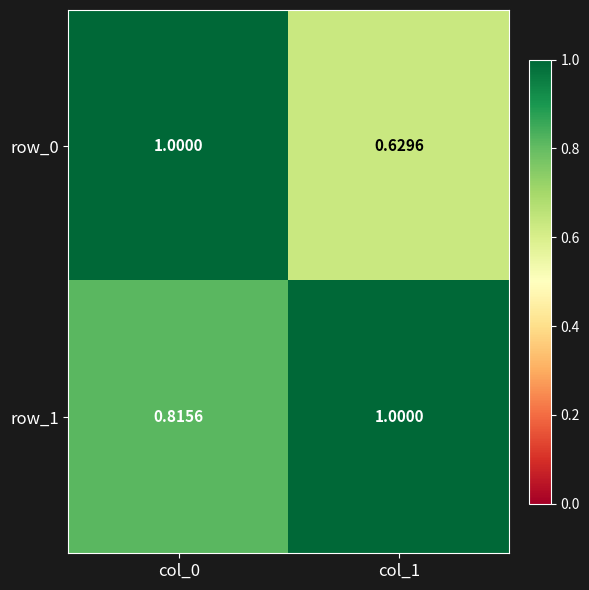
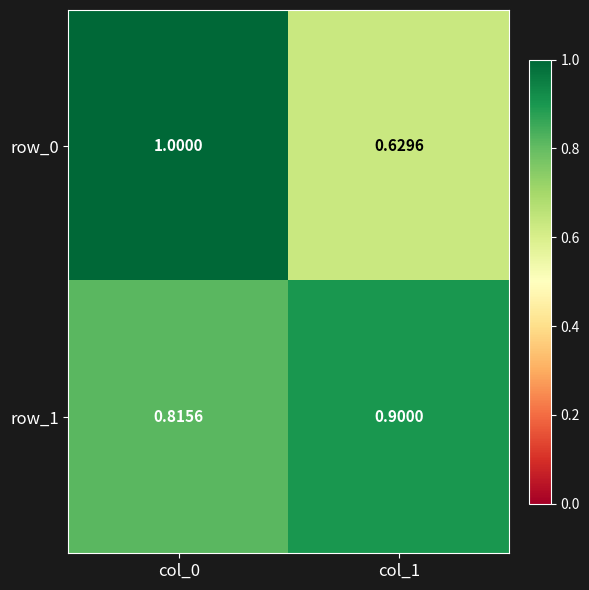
row_1, col_1: 1.0000 -> 0.9000
